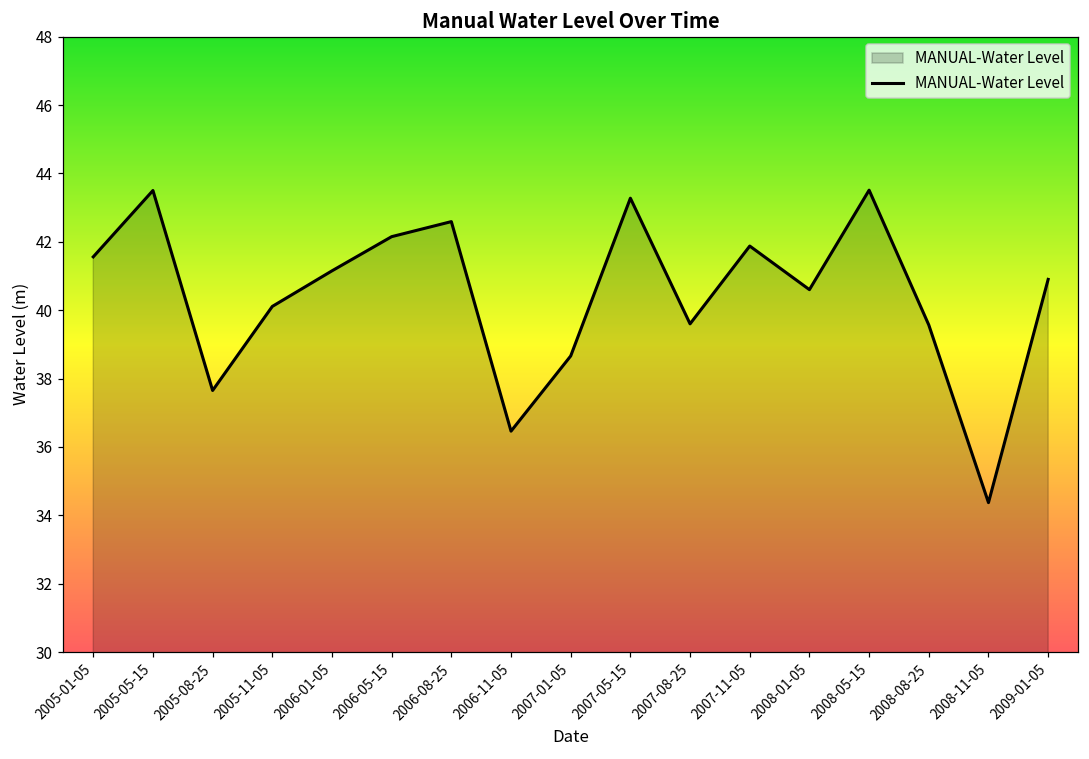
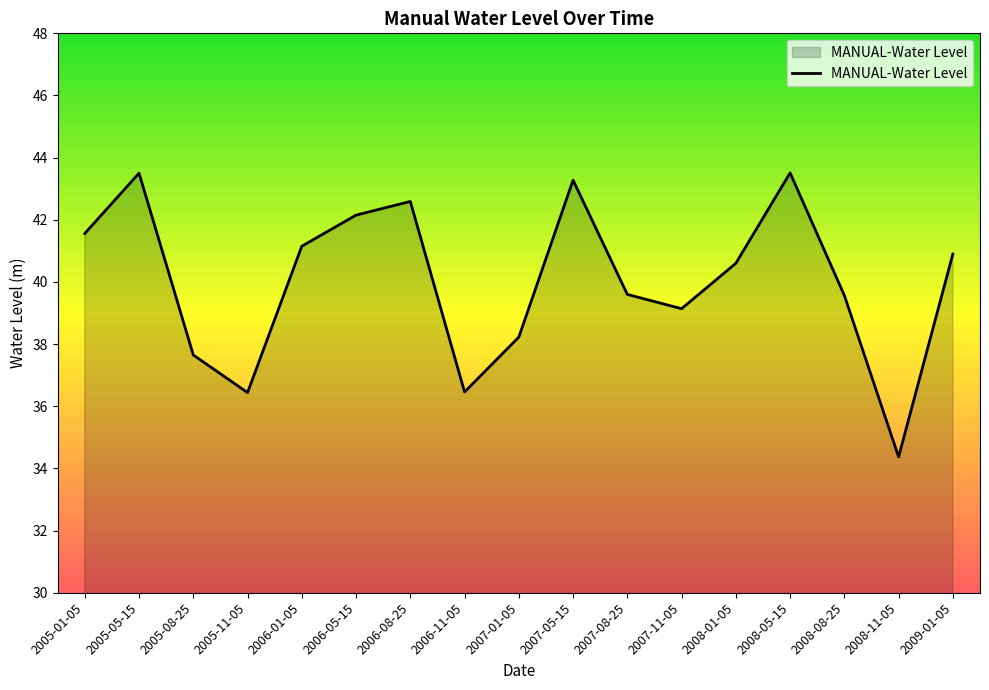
2005-11-05: 40.1 -> 36.4
2007-01-05: 38.7 -> 38.2
2007-11-05: 41.9 -> 39.1
